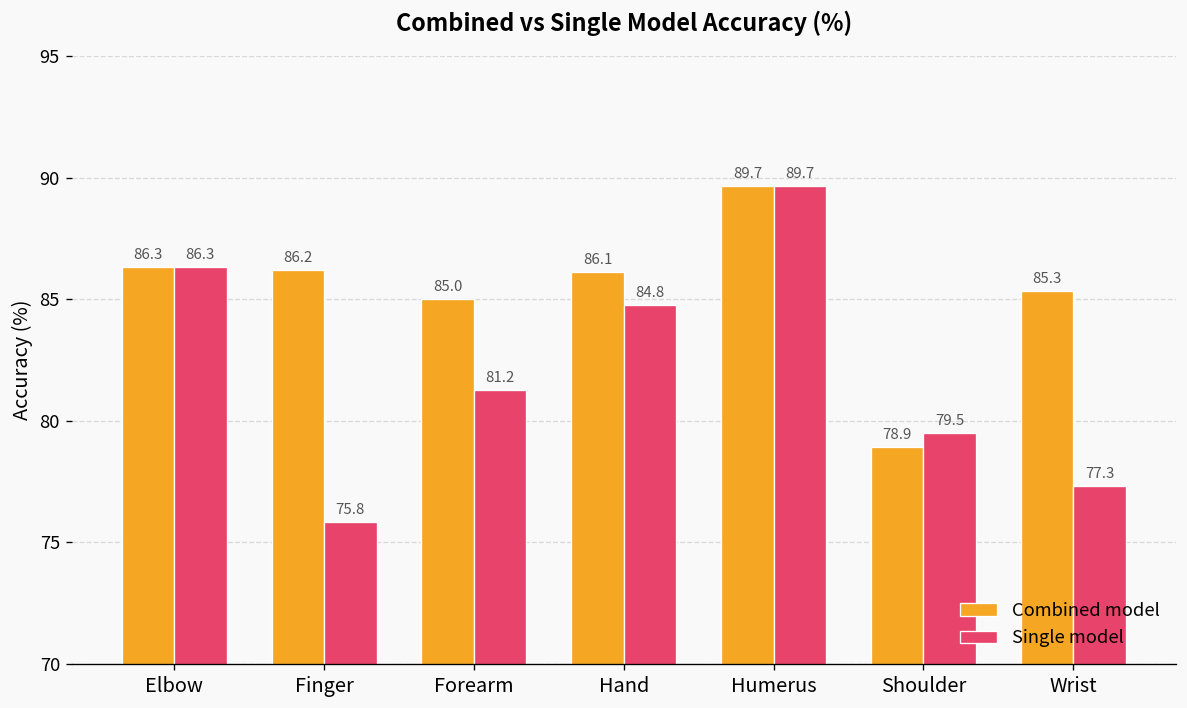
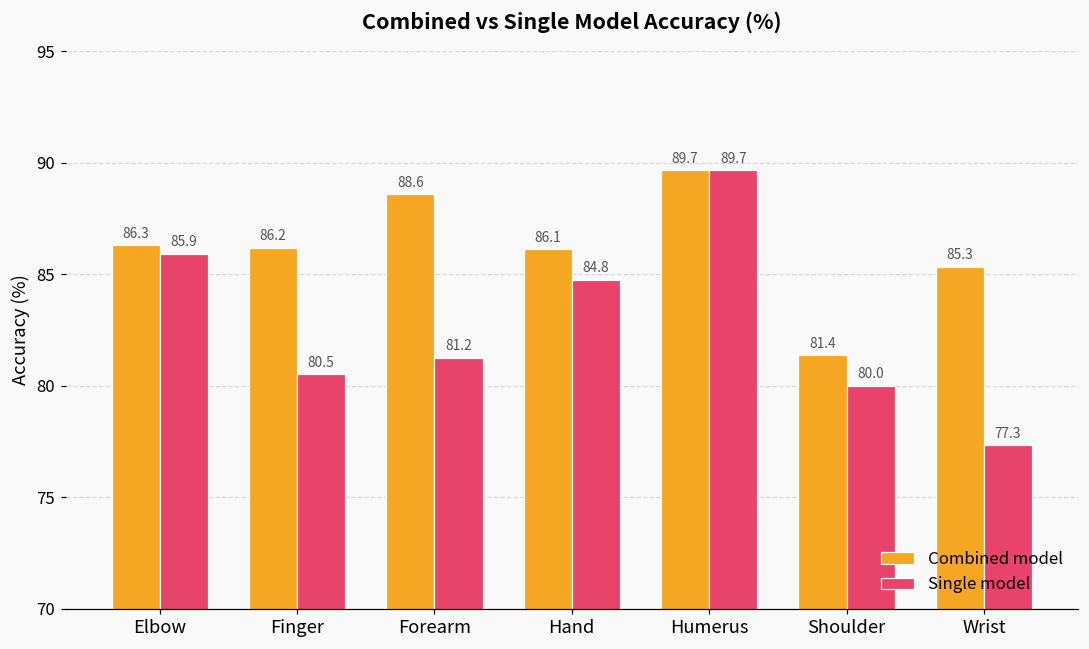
Single model, Elbow: 86.3 -> 85.9
Single model, Finger: 75.8 -> 80.5
Combined model, Forearm: 85.0 -> 88.6
Combined model, Shoulder: 78.9 -> 81.4
Single model, Shoulder: 79.5 -> 80.0
